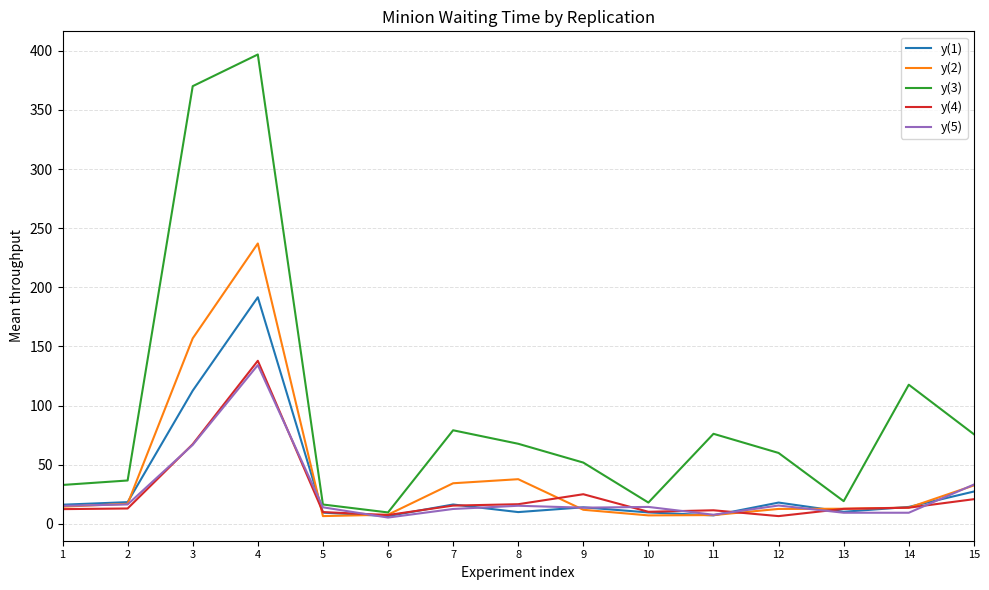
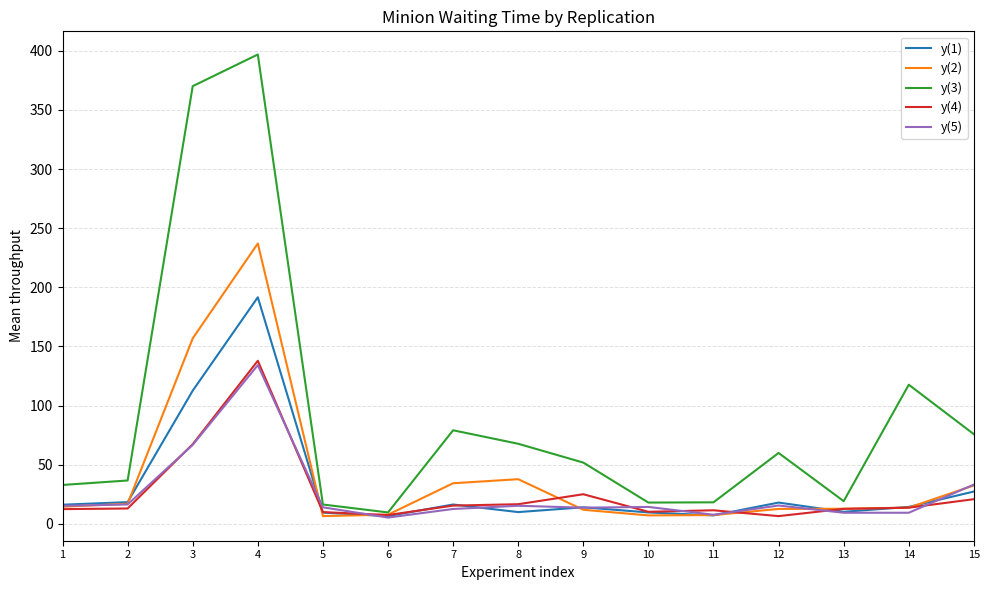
y(3), 11: 76 -> 18
